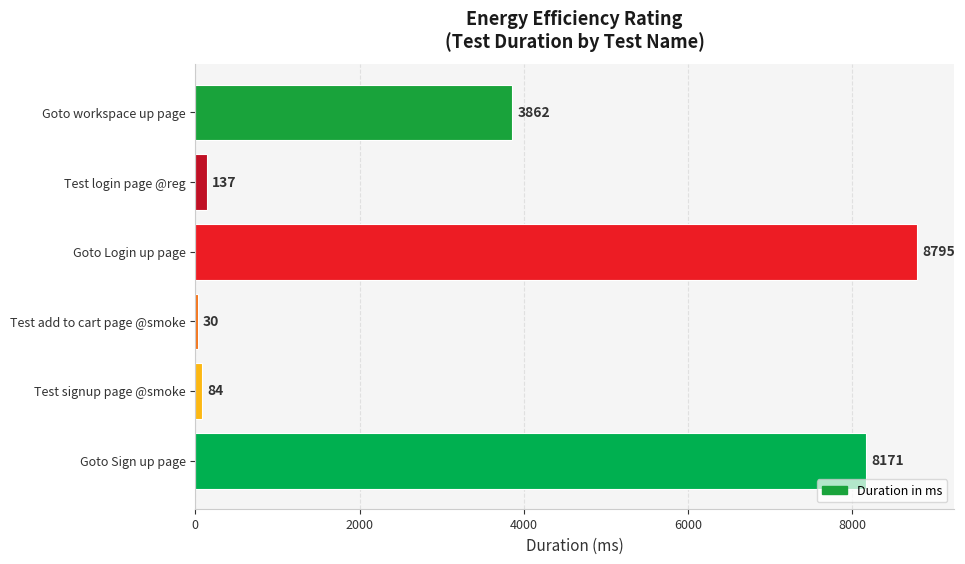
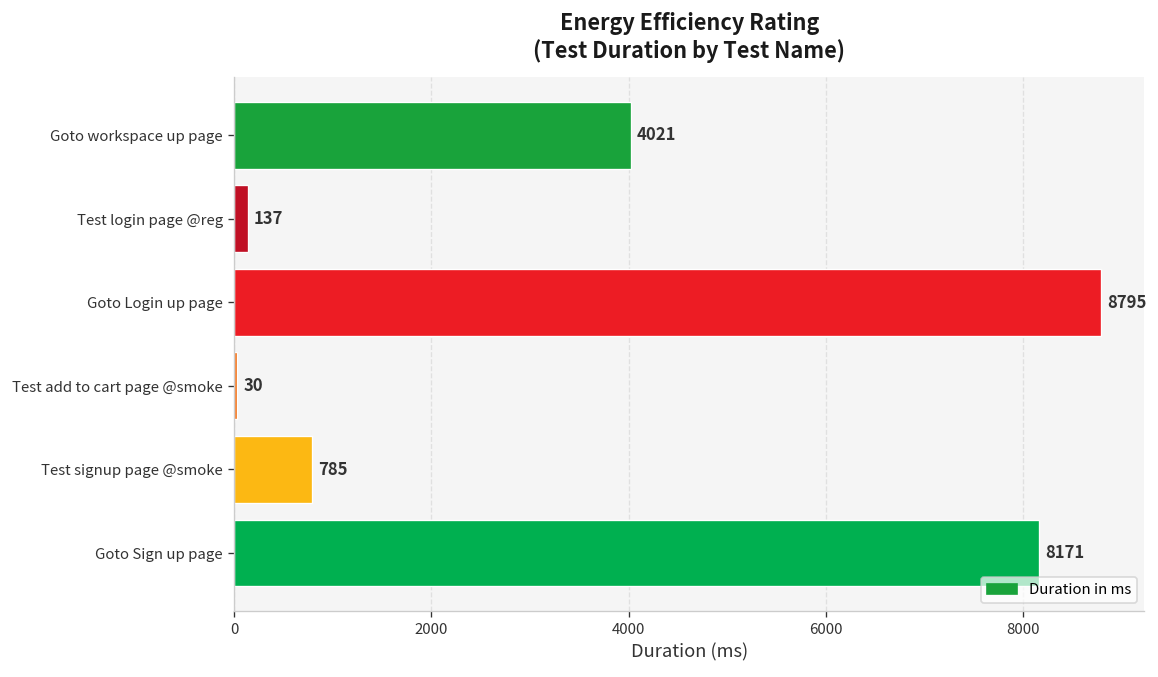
Goto workspace up page: 3862 -> 4021
Test signup page @smoke: 84 -> 785
